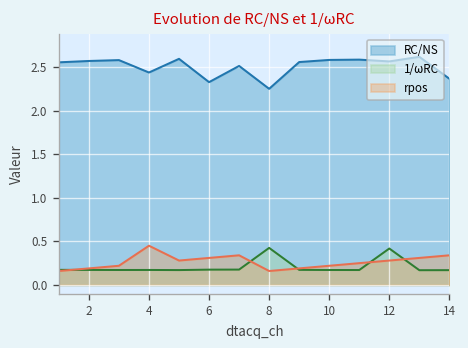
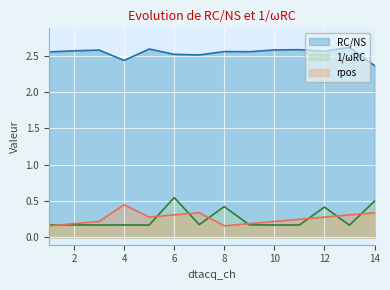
RC/NS, 6: 2.3 -> 2.5
1/ωRC, 6: 0.2 -> 0.5
RC/NS, 8: 2.2 -> 2.6
1/ωRC, 14: 0.2 -> 0.5
